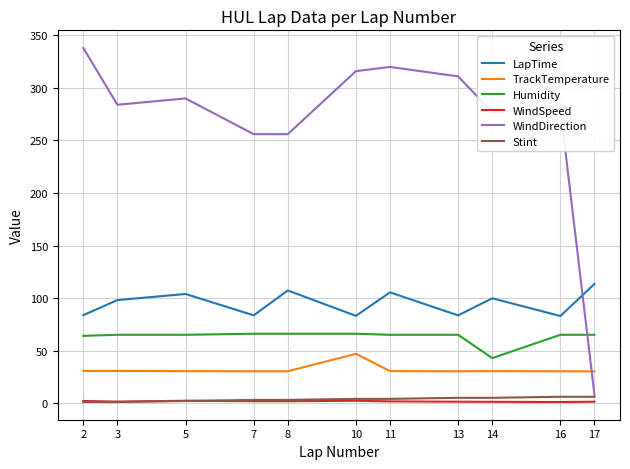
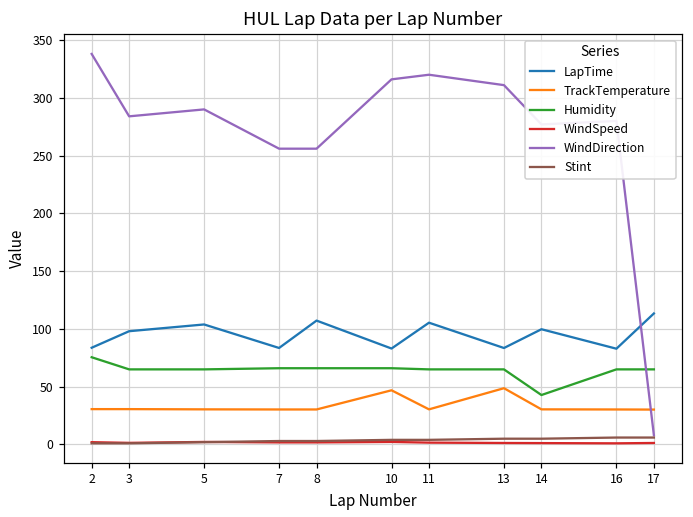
Humidity, 2: 64 -> 76
TrackTemperature, 13: 30 -> 49
